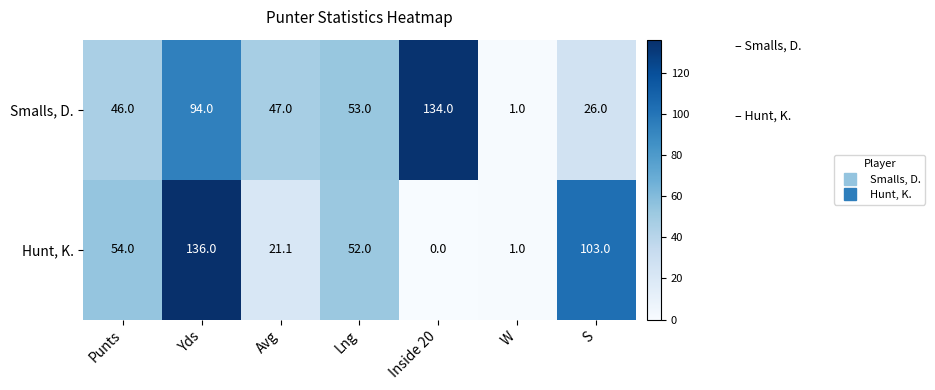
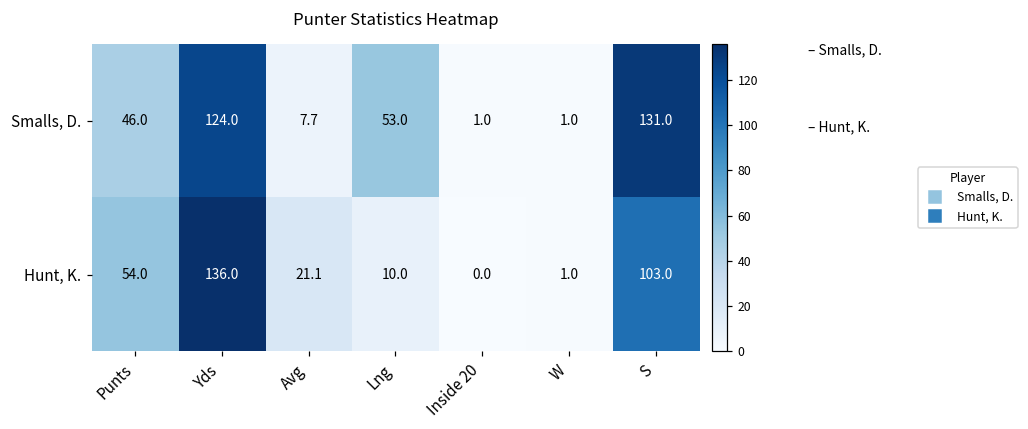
Smalls, D., Yds: 94.0 -> 124.0
Smalls, D., Avg: 47.0 -> 7.7
Smalls, D., Inside 20: 134.0 -> 1.0
Smalls, D., S: 26.0 -> 131.0
Hunt, K., Lng: 52.0 -> 10.0
